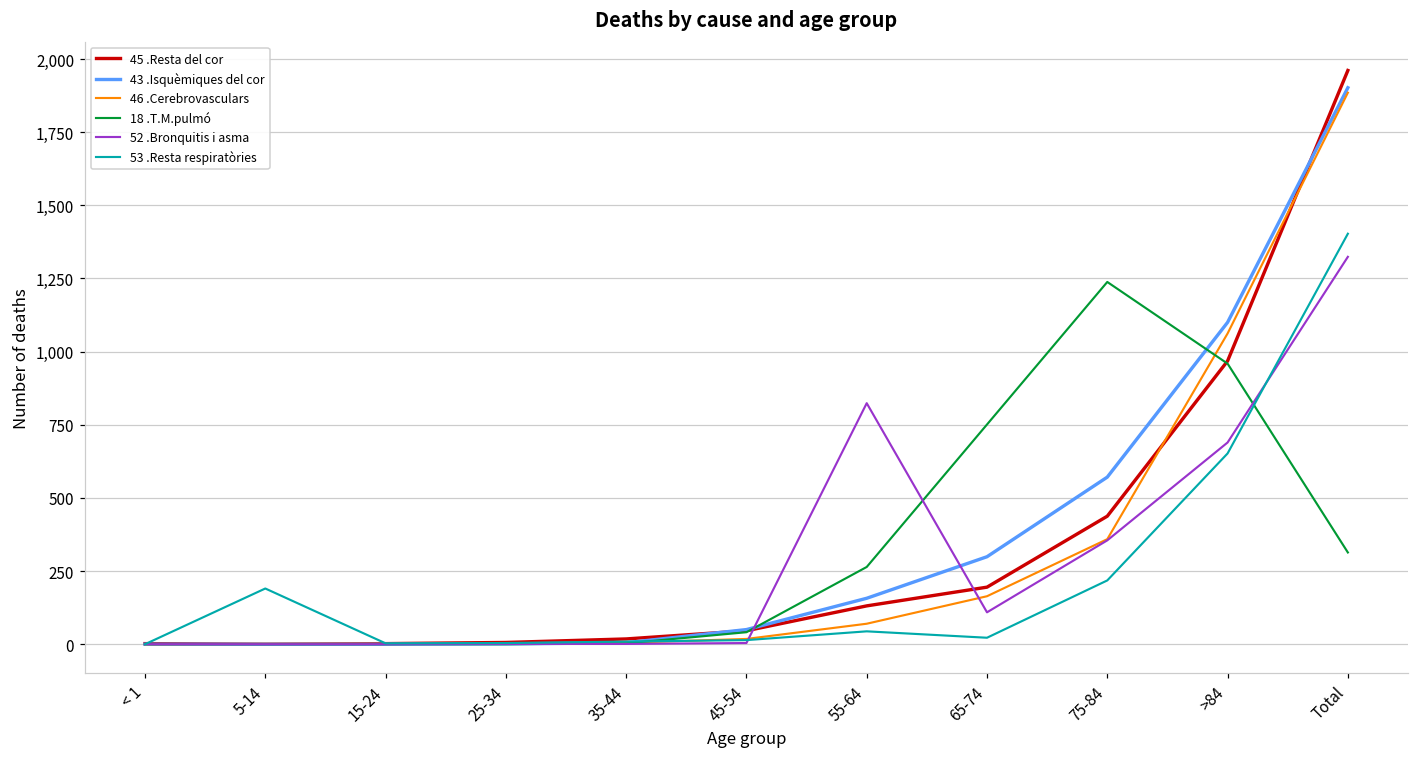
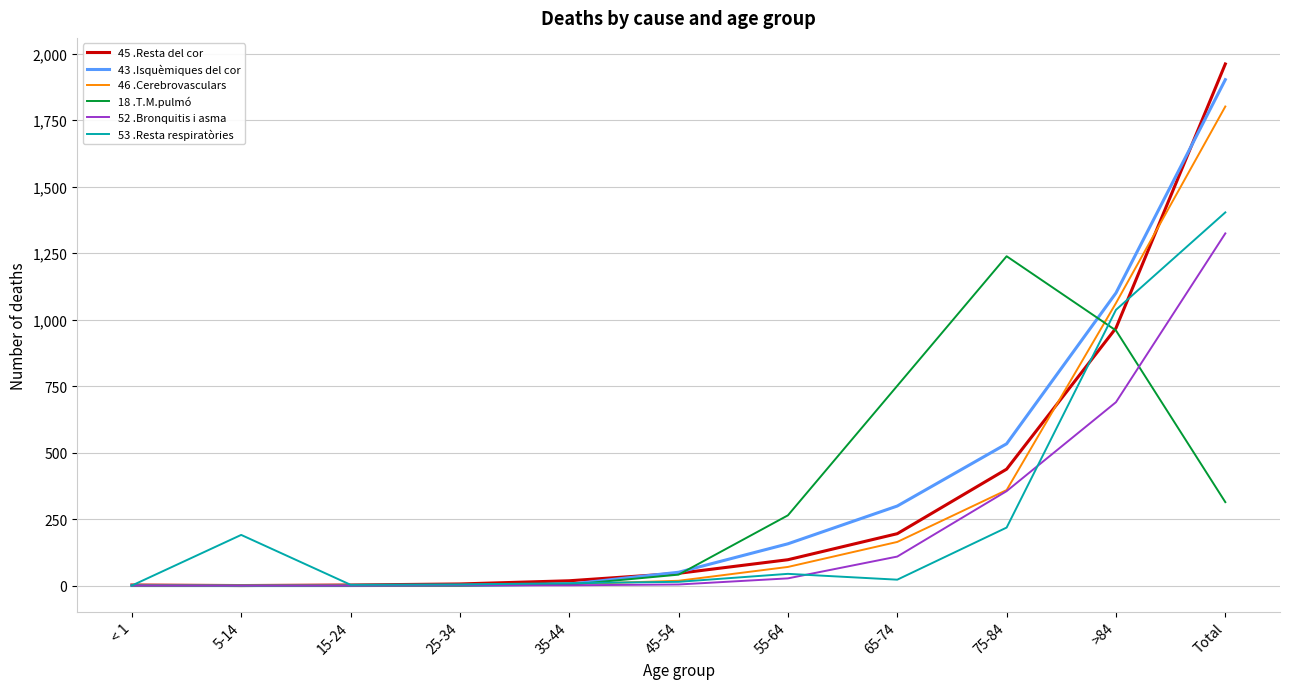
45 .Resta del cor, 55-64: 130 -> 100
52 .Bronquitis i asma, 55-64: 820 -> 30
43 .Isquèmiques del cor, 75-84: 570 -> 530
53 .Resta respiratòries, >84: 650 -> 1,040
46 .Cerebrovasculars, Total: 1,890 -> 1,800
